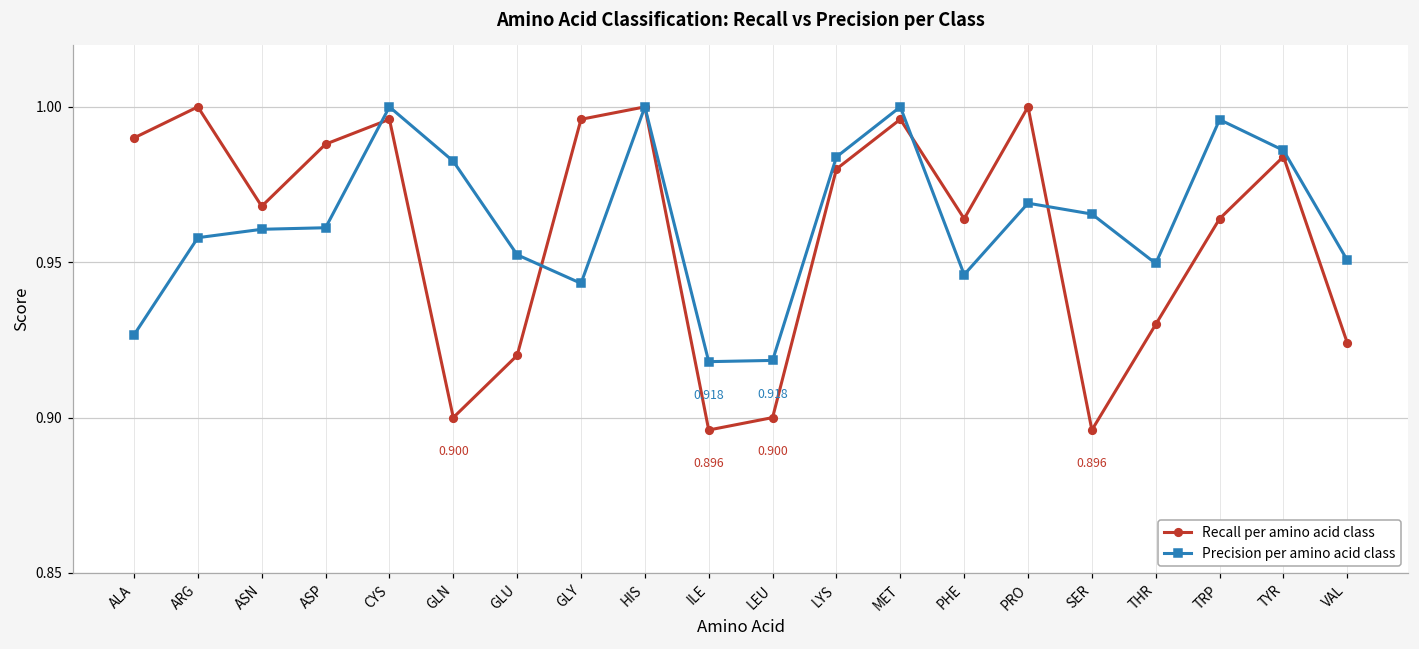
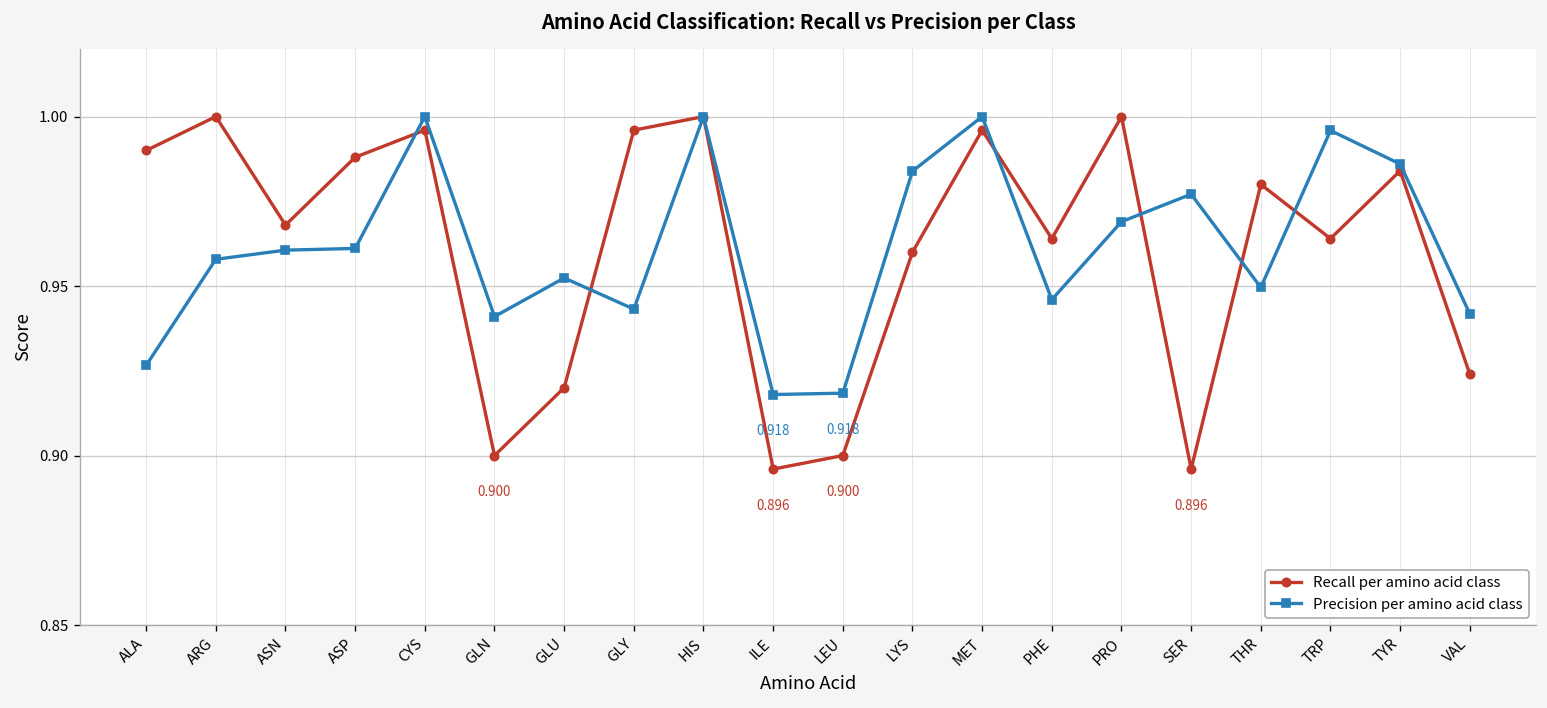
Precision per amino acid class, GLN: 0.983 -> 0.941
Recall per amino acid class, LYS: 0.98 -> 0.96
Precision per amino acid class, SER: 0.966 -> 0.977
Recall per amino acid class, THR: 0.93 -> 0.98
Precision per amino acid class, VAL: 0.951 -> 0.942
